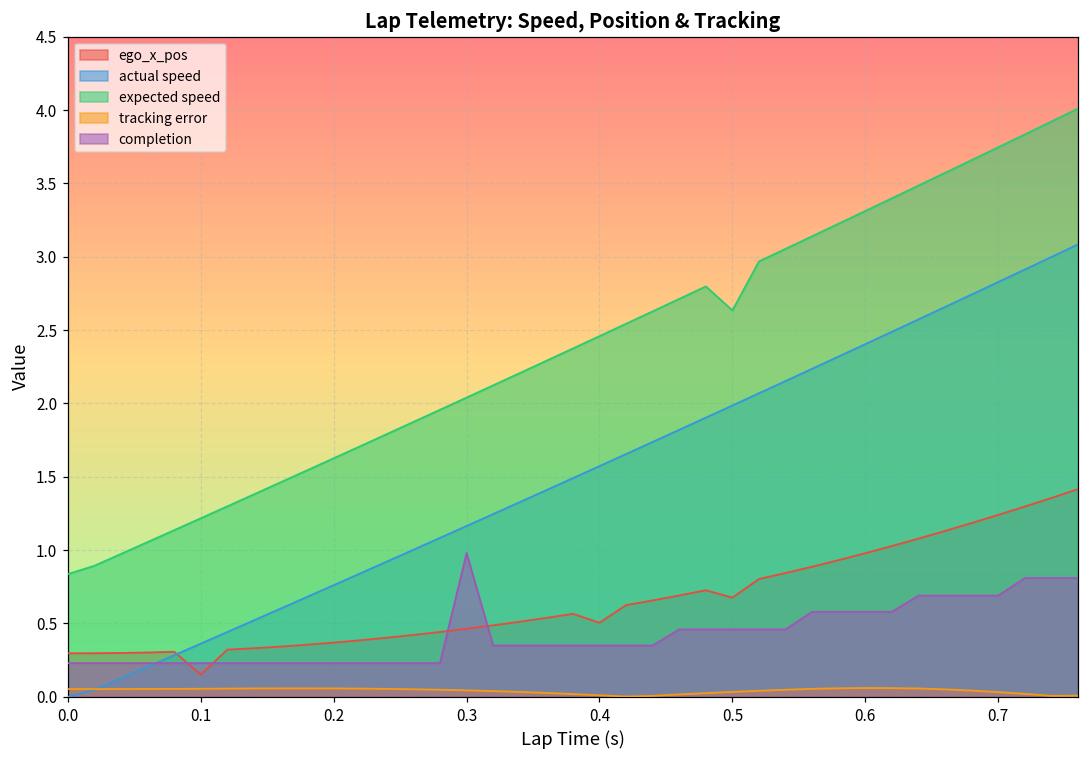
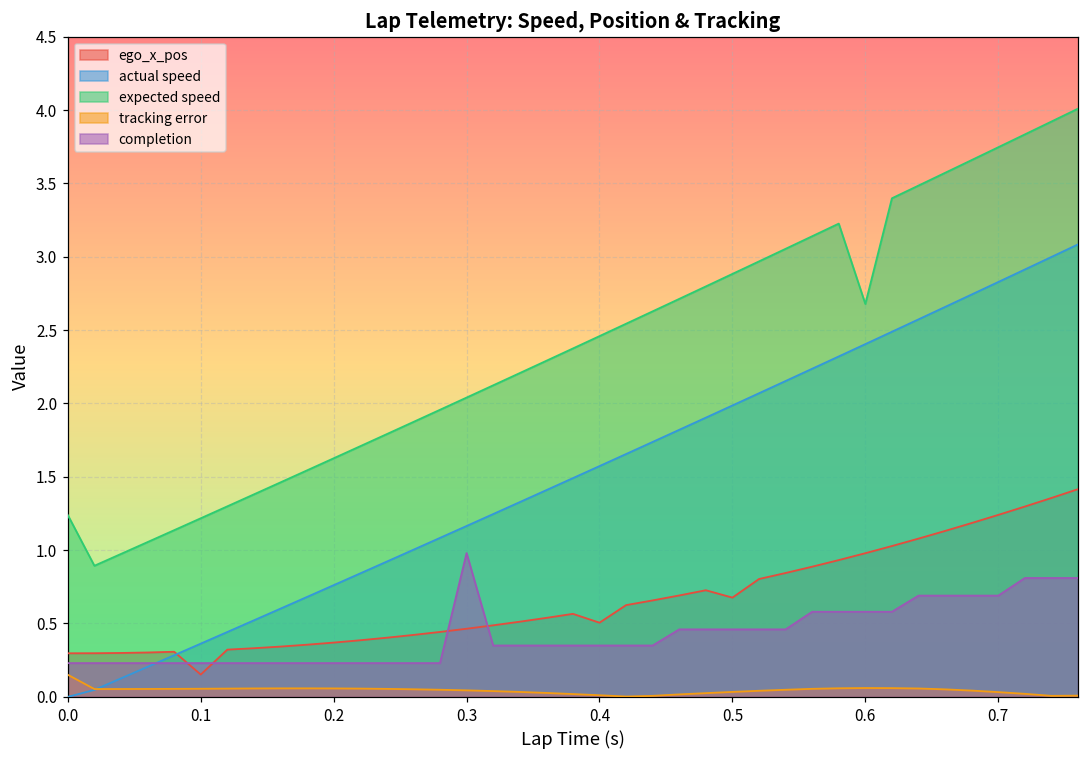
expected speed, 0.0: 0.84 -> 1.24
tracking error, 0.0: 0.05 -> 0.15
expected speed, 0.5: 2.63 -> 2.88
expected speed, 0.6: 3.31 -> 2.68
